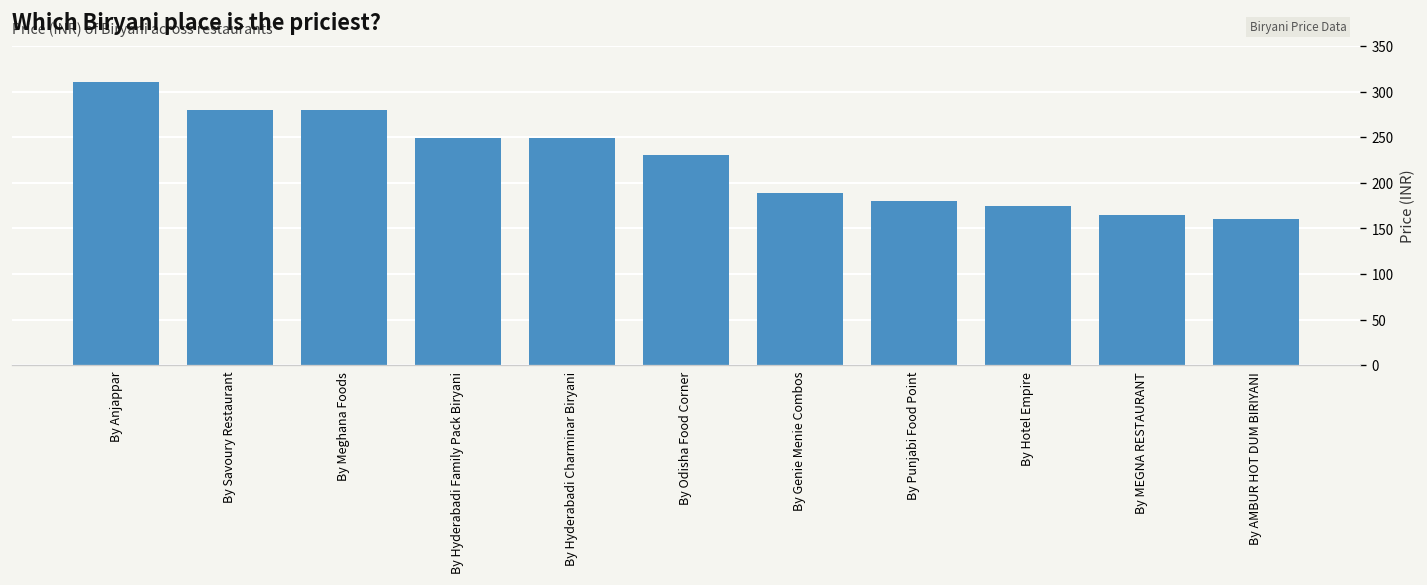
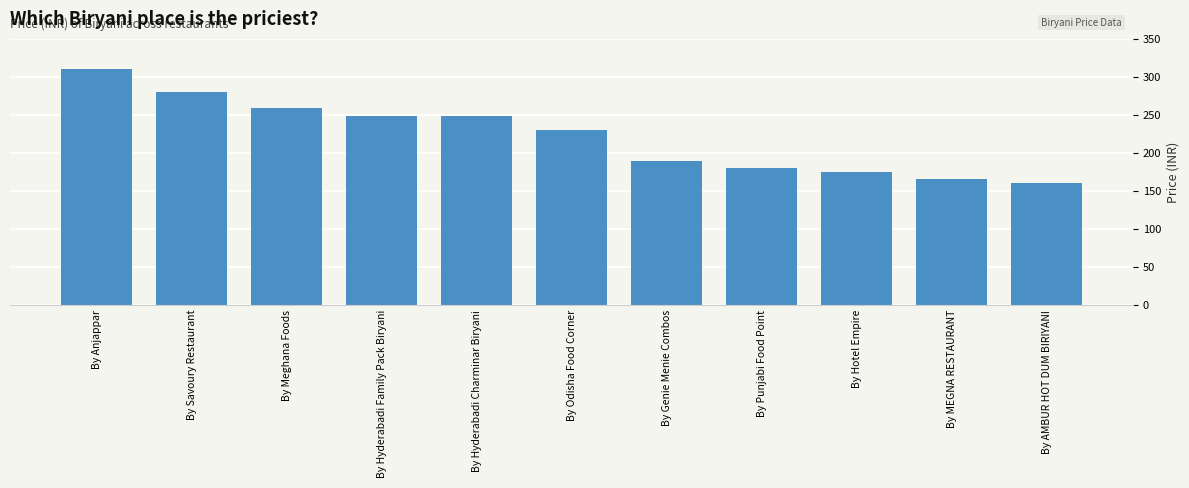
By Meghana Foods: 280 -> 260
